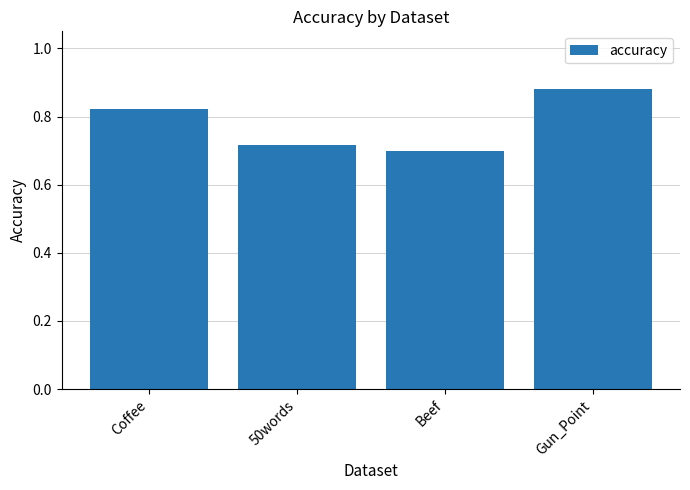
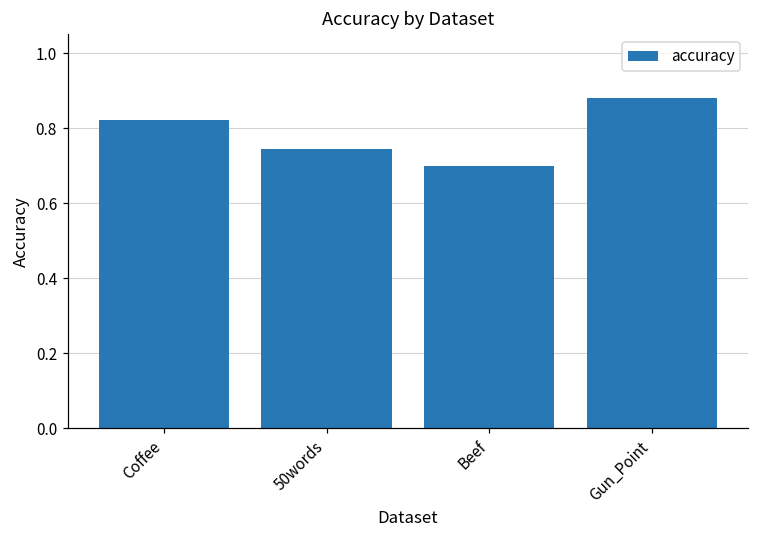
50words: 0.72 -> 0.75
